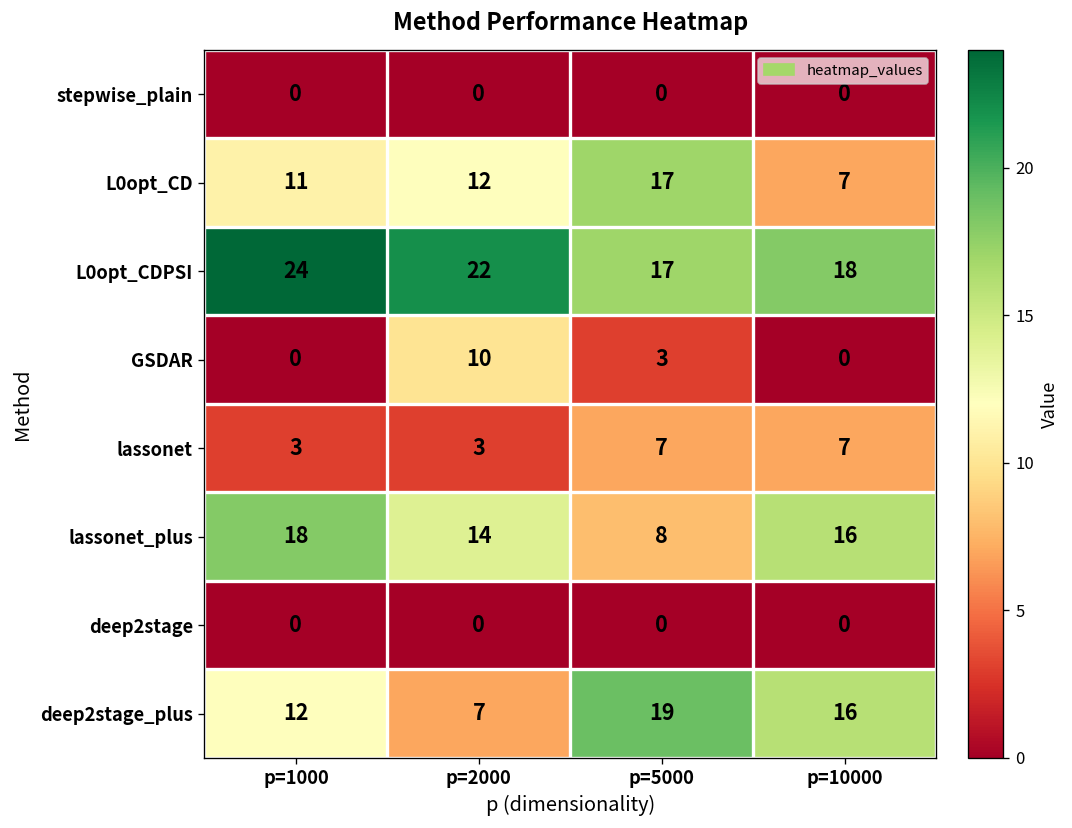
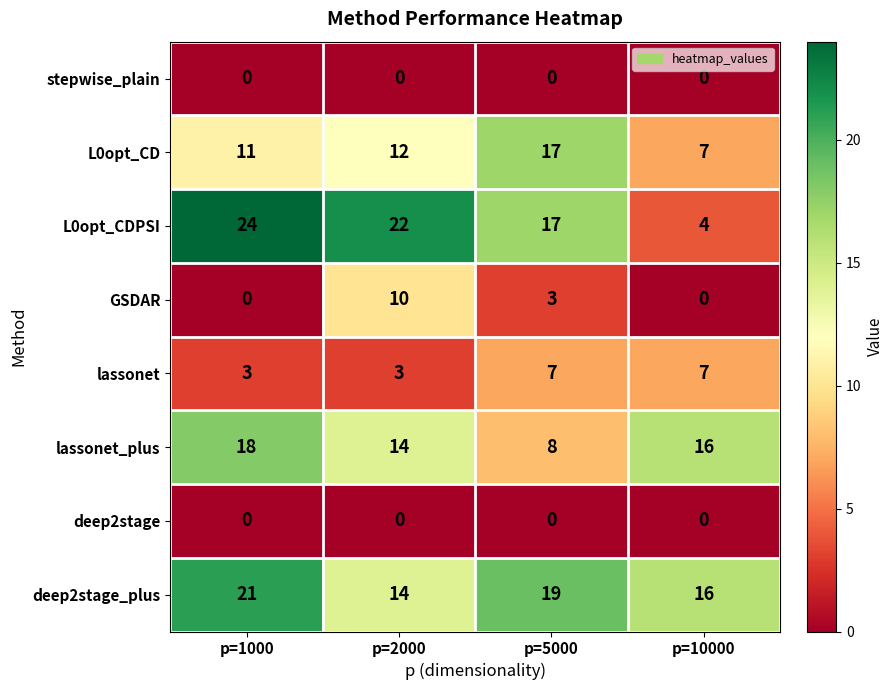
L0opt_CDPSI, p=10000: 18 -> 4
deep2stage_plus, p=1000: 12 -> 21
deep2stage_plus, p=2000: 7 -> 14
